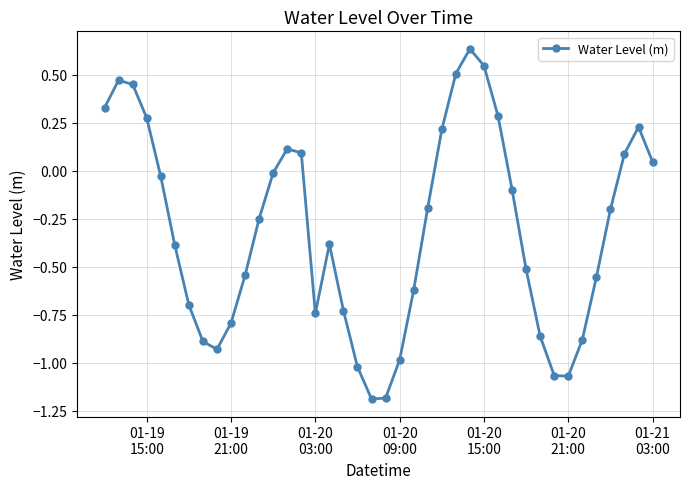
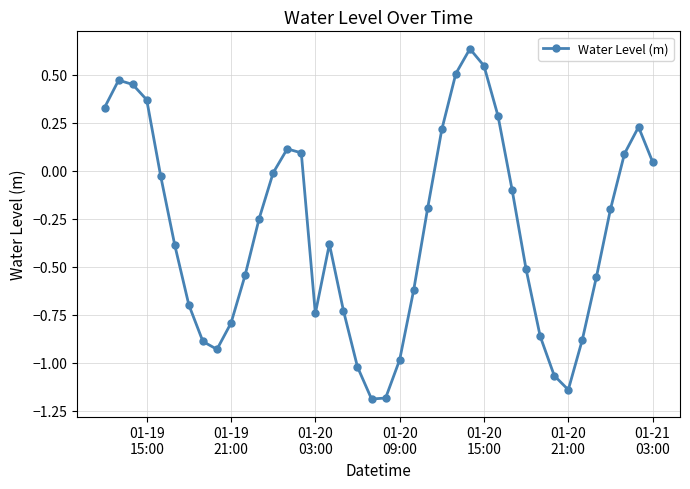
01-19 15:00: 0.28 -> 0.37
01-20 21:00: -1.07 -> -1.14
